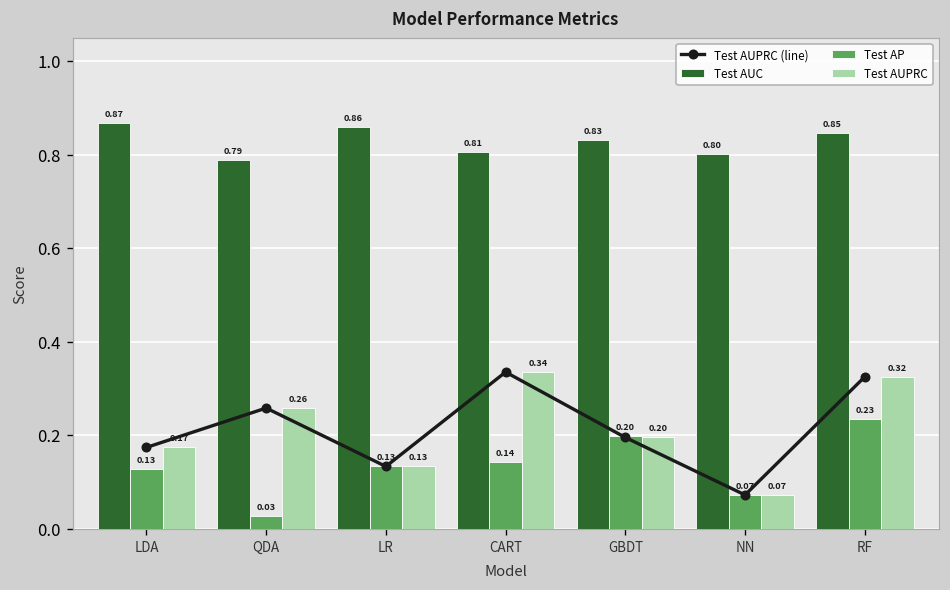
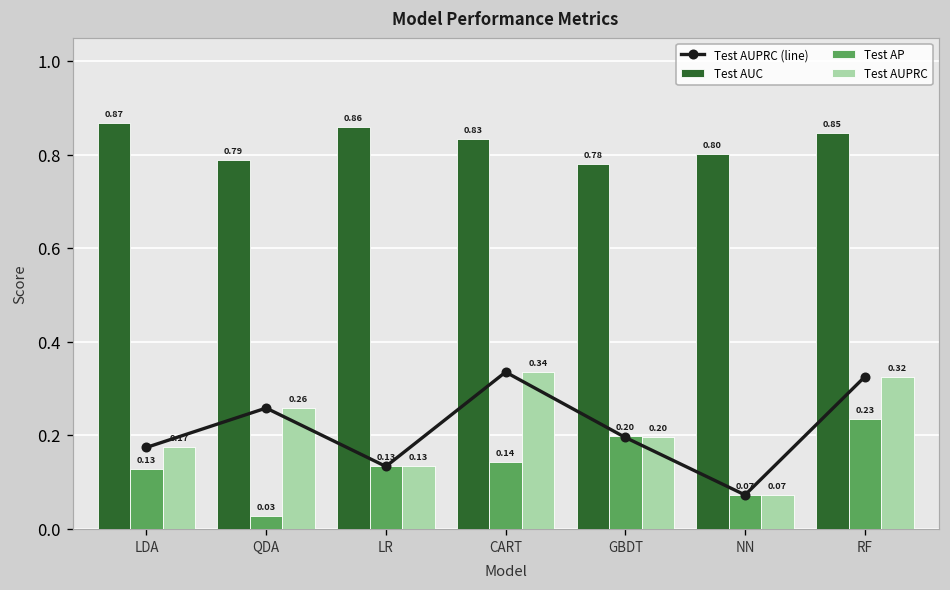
Test AUC, CART: 0.81 -> 0.83
Test AUC, GBDT: 0.83 -> 0.78
